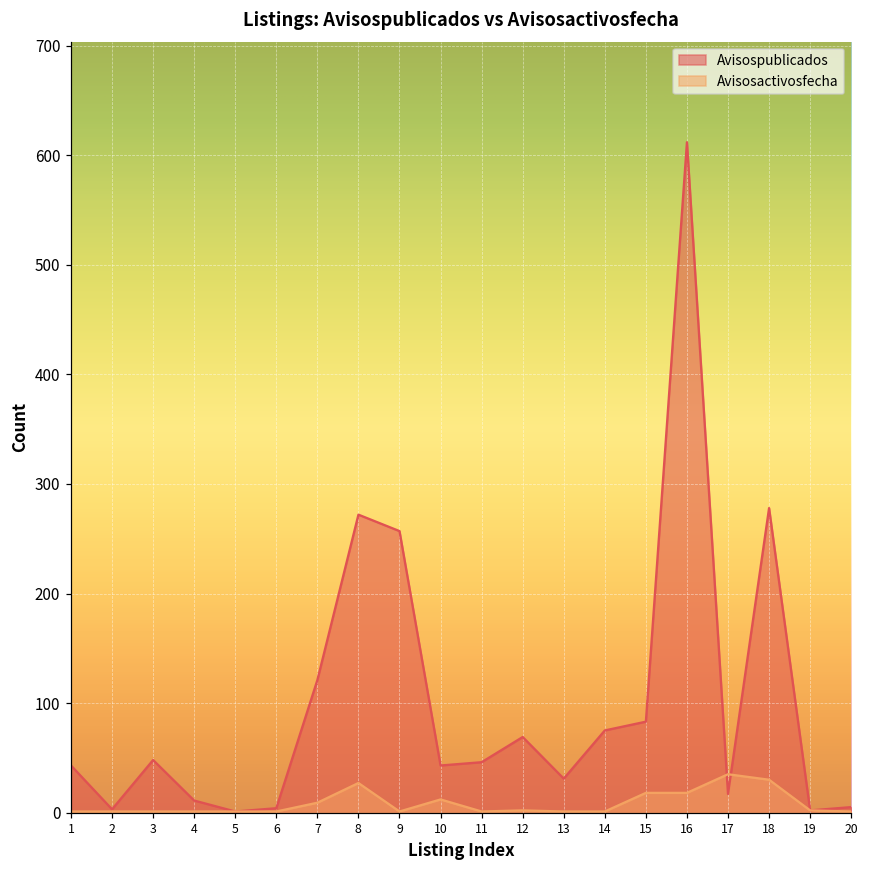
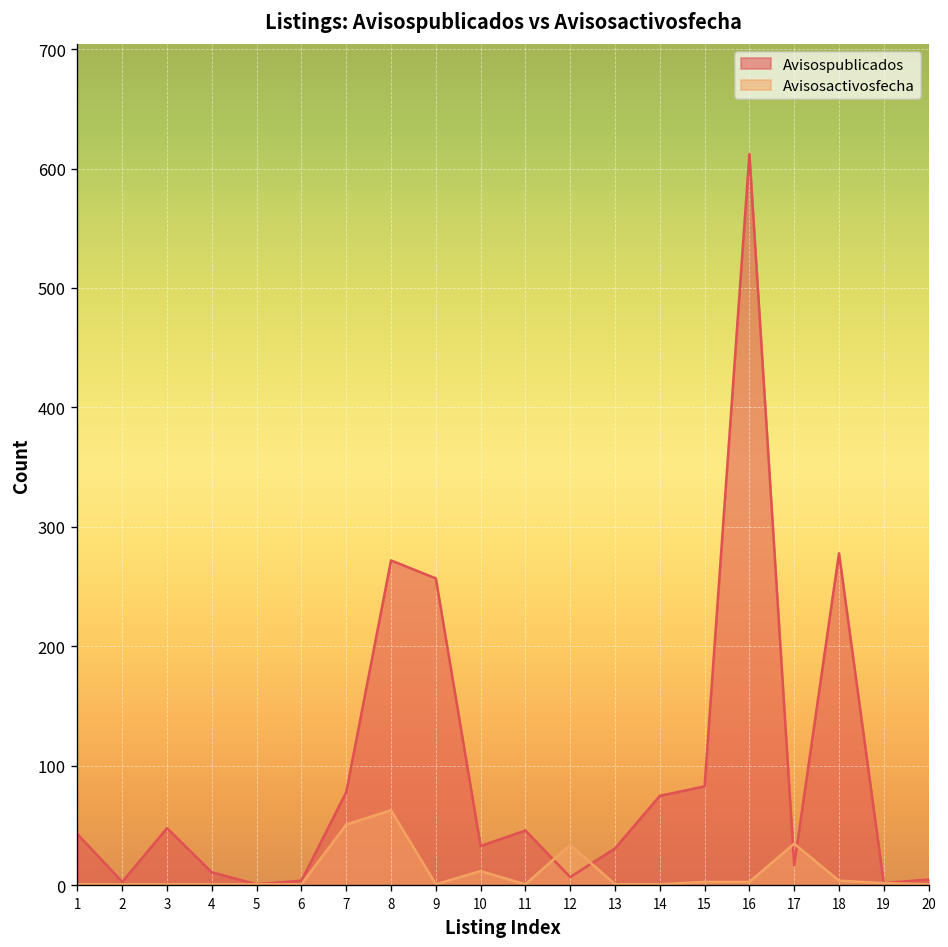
Avisospublicados, 7: 120 -> 80
Avisosactivosfecha, 7: 10 -> 50
Avisosactivosfecha, 8: 30 -> 60
Avisospublicados, 10: 40 -> 30
Avisospublicados, 12: 70 -> 10
Avisosactivosfecha, 12: 0 -> 30
Avisosactivosfecha, 15: 20 -> 0
Avisosactivosfecha, 16: 20 -> 0
Avisosactivosfecha, 18: 30 -> 0
